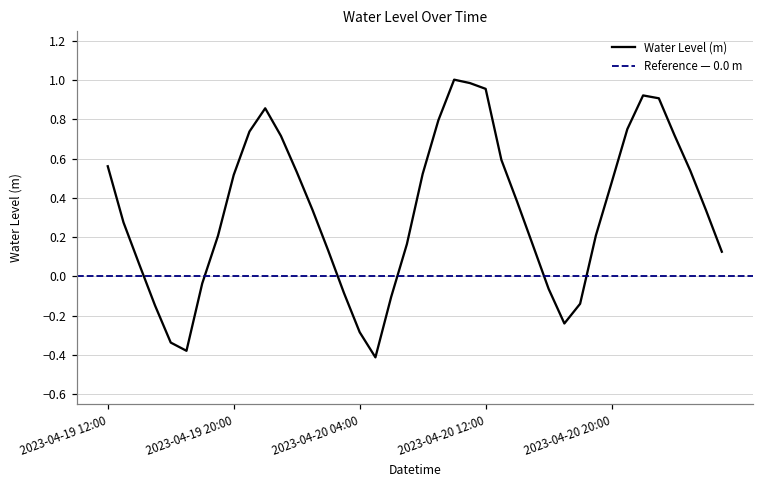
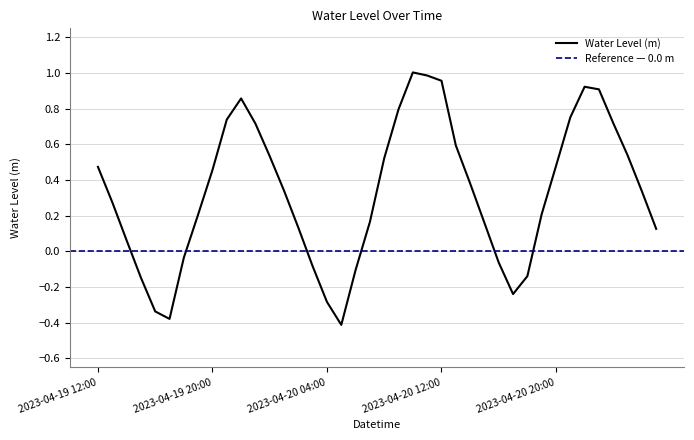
2023-04-19 12:00: 0.56 -> 0.47
2023-04-19 20:00: 0.52 -> 0.46
